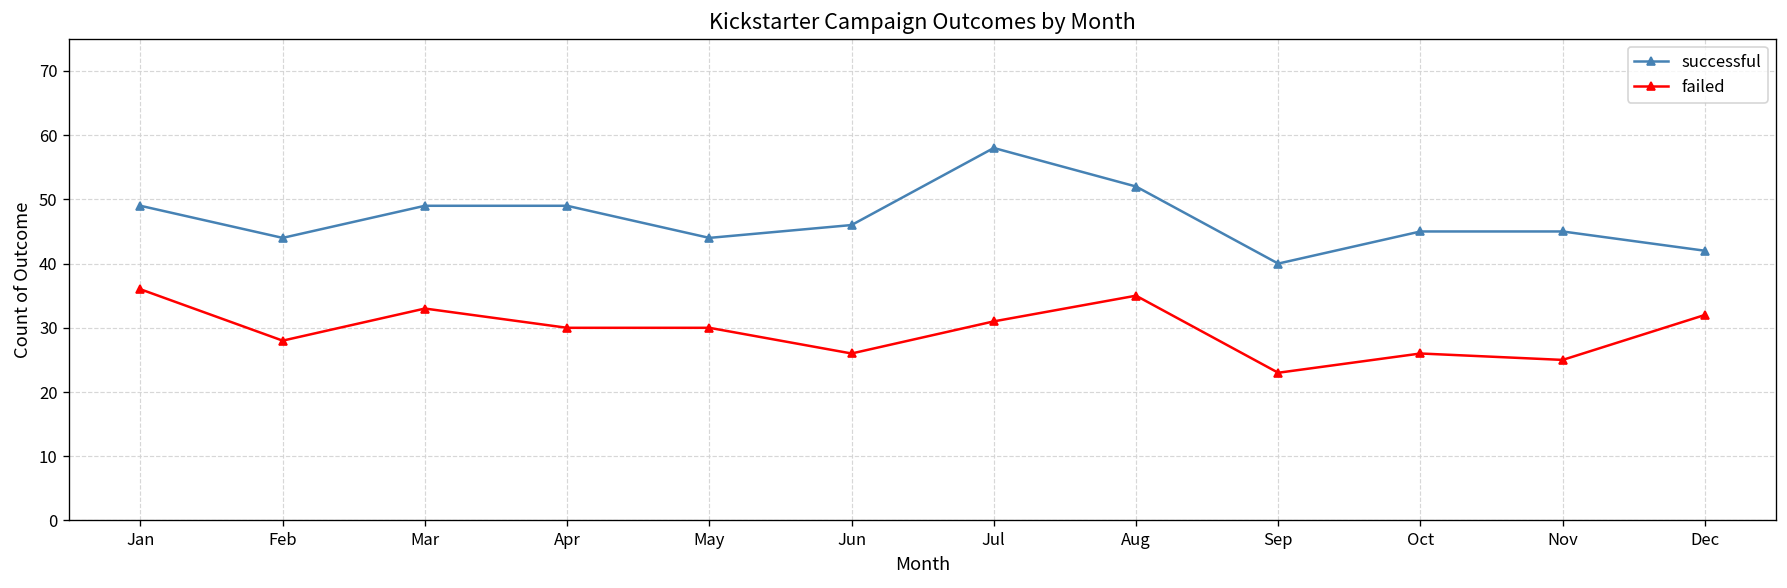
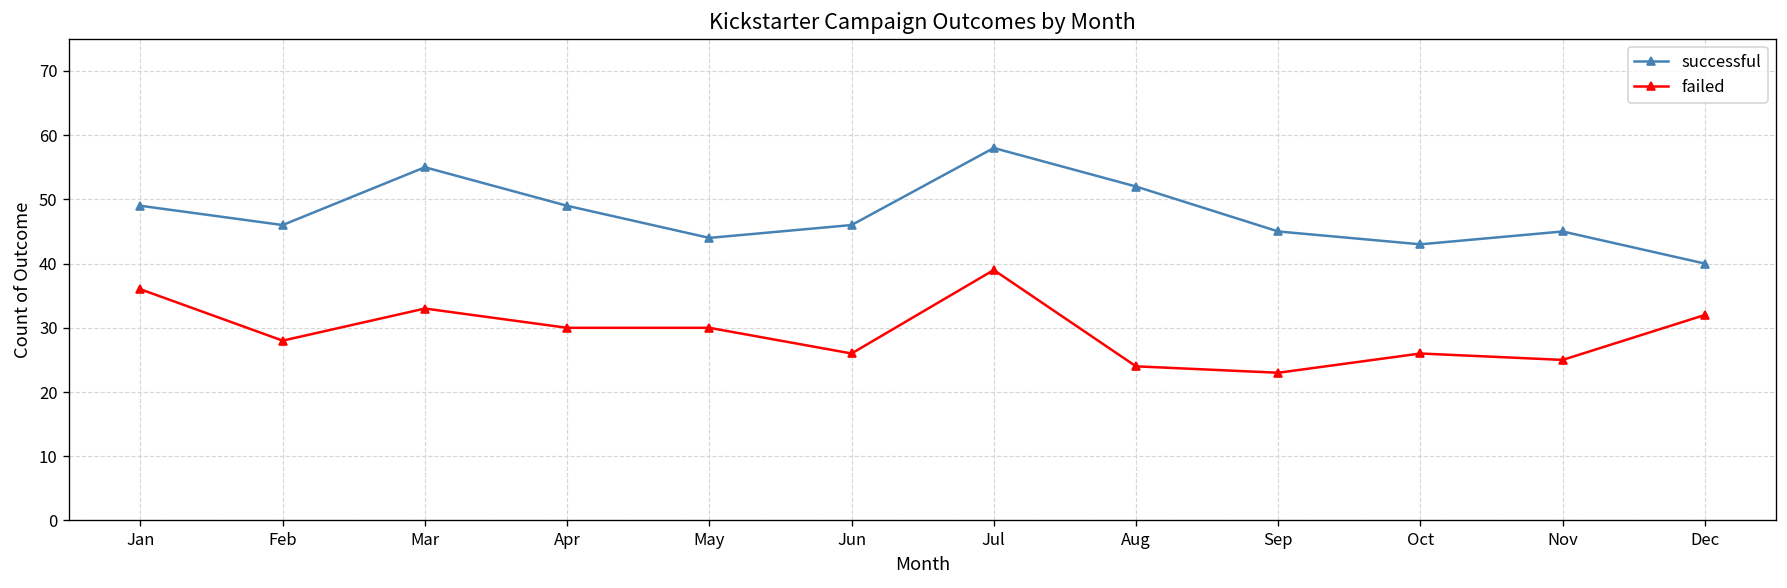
successful, Feb: 44 -> 46
successful, Mar: 49 -> 55
failed, Jul: 31 -> 39
failed, Aug: 35 -> 24
successful, Sep: 40 -> 45
successful, Oct: 45 -> 43
successful, Dec: 42 -> 40
